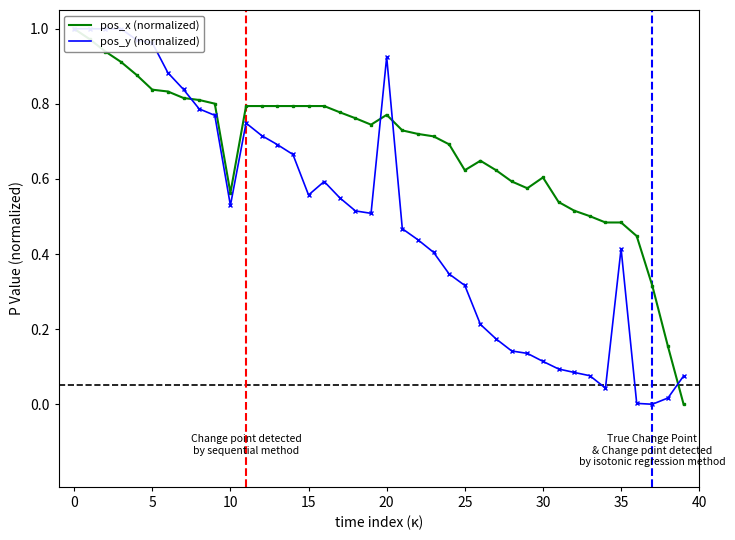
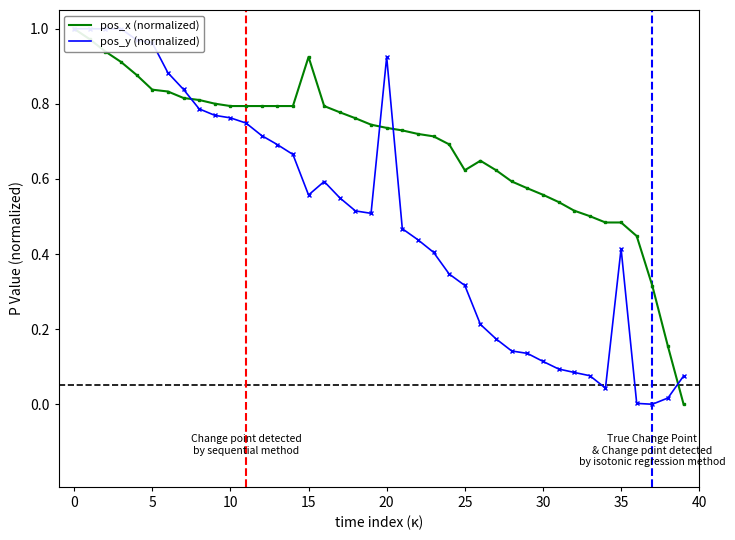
pos_x (normalized), 10: 0.56 -> 0.79
pos_y (normalized), 10: 0.53 -> 0.76
pos_x (normalized), 15: 0.79 -> 0.93
pos_x (normalized), 20: 0.77 -> 0.74
pos_x (normalized), 30: 0.60 -> 0.56
